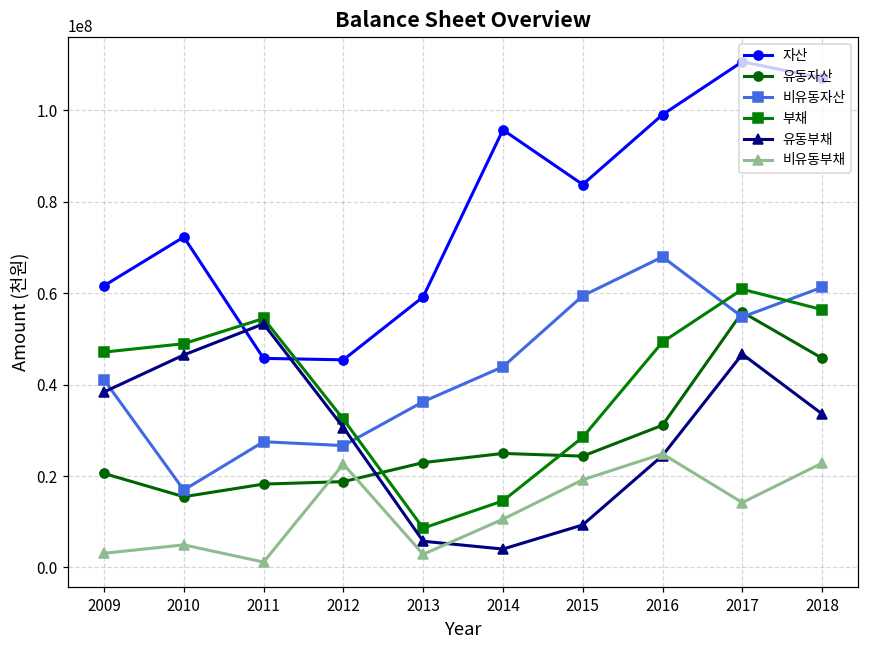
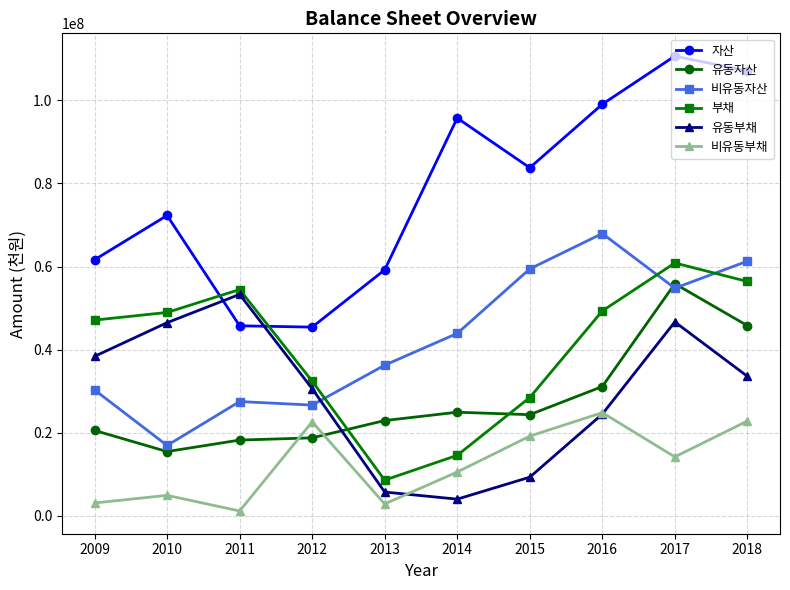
비유동자산, 2009: 41000000 -> 30000000
